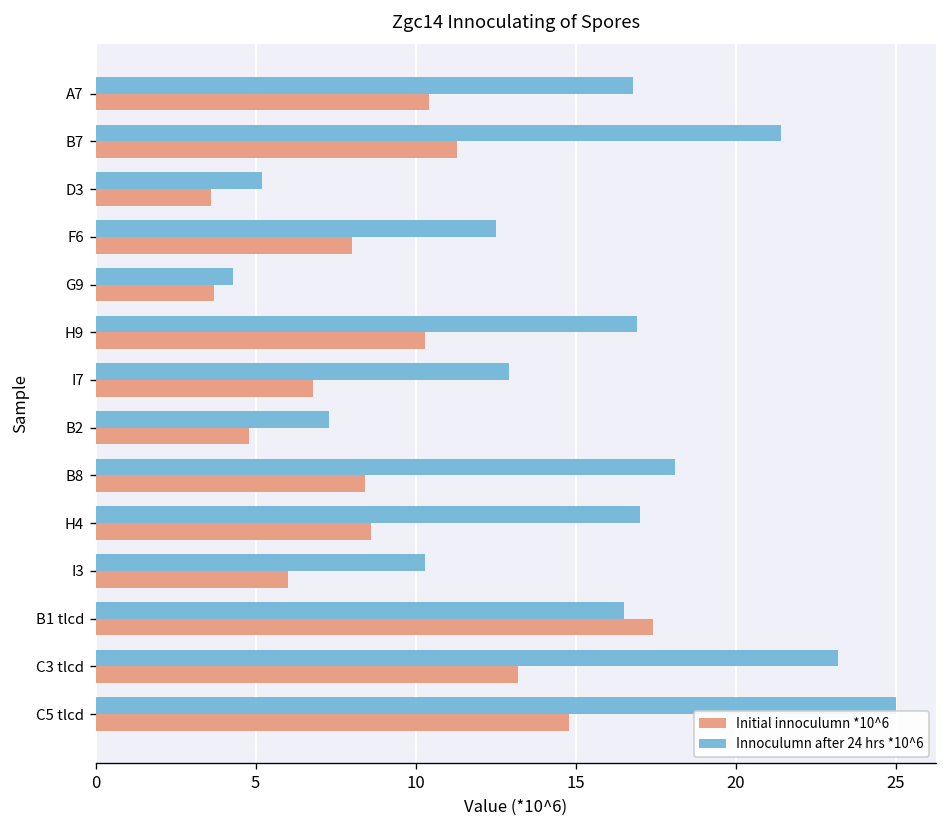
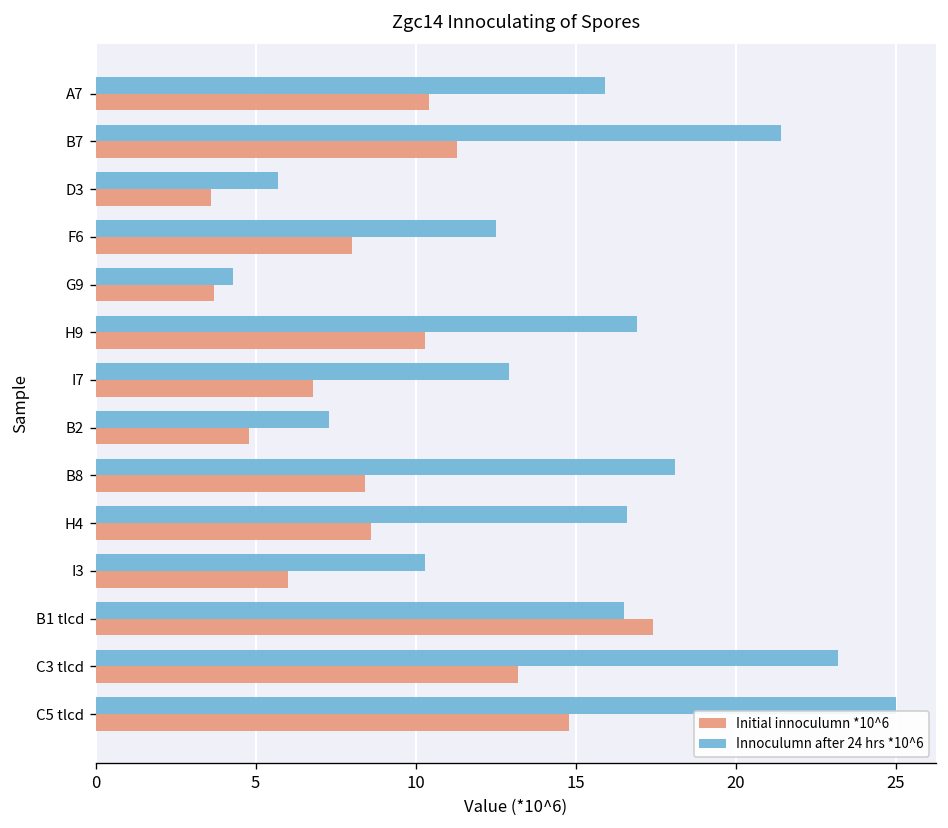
Innoculumn after 24 hrs *10^6, A7: 16.8 -> 15.9
Innoculumn after 24 hrs *10^6, D3: 5.2 -> 5.7
Innoculumn after 24 hrs *10^6, H4: 17.0 -> 16.6
